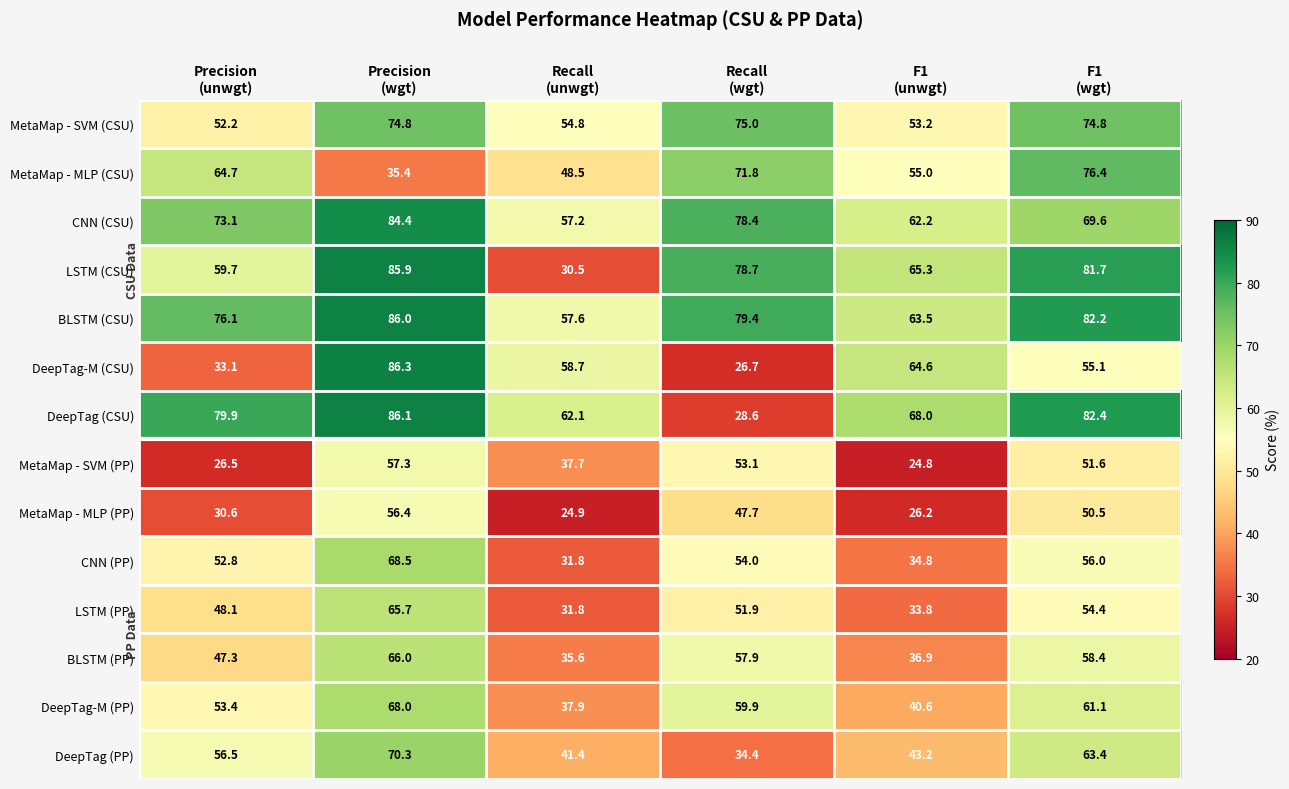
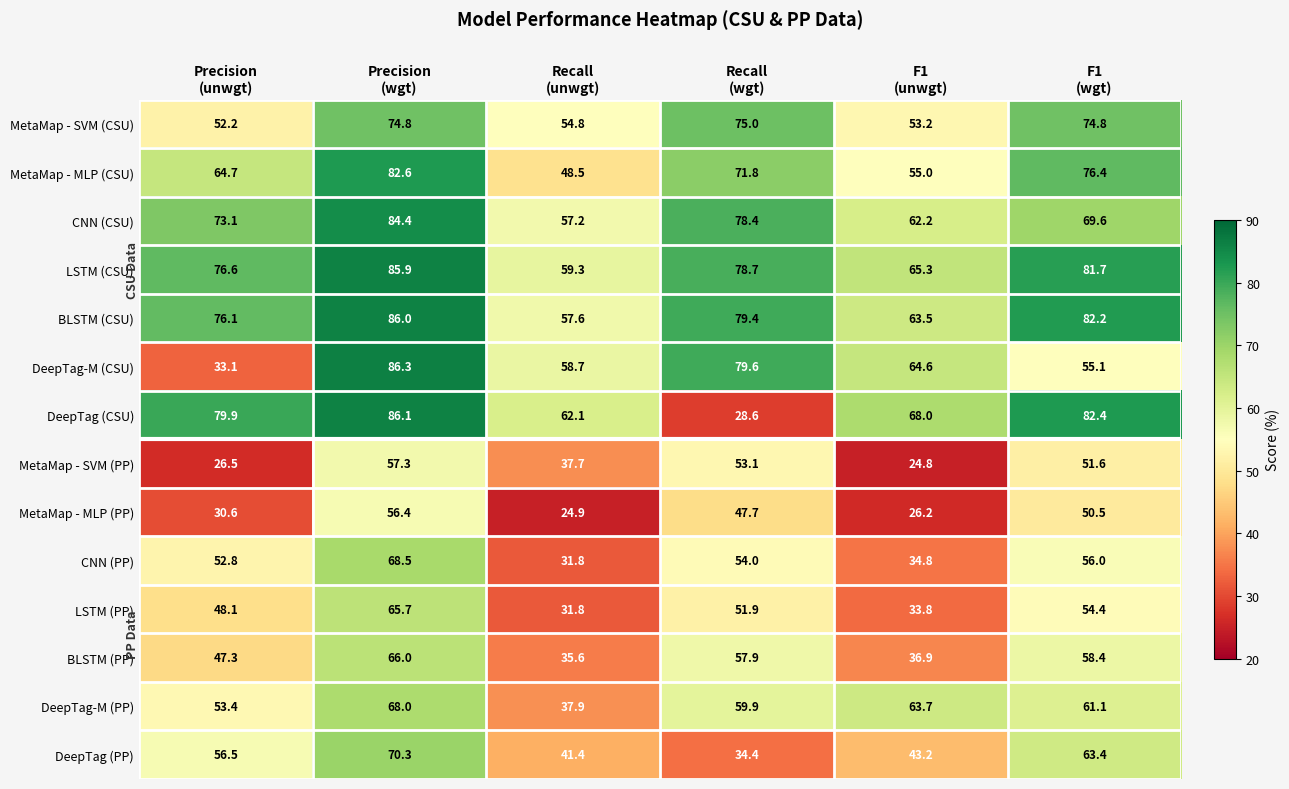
MetaMap - MLP (CSU), Precision (wgt): 35.4 -> 82.6
LSTM (CSU), Precision (unwgt): 59.7 -> 76.6
LSTM (CSU), Recall (unwgt): 30.5 -> 59.3
DeepTag-M (CSU), Recall (wgt): 26.7 -> 79.6
DeepTag-M (PP), F1 (unwgt): 40.6 -> 63.7
